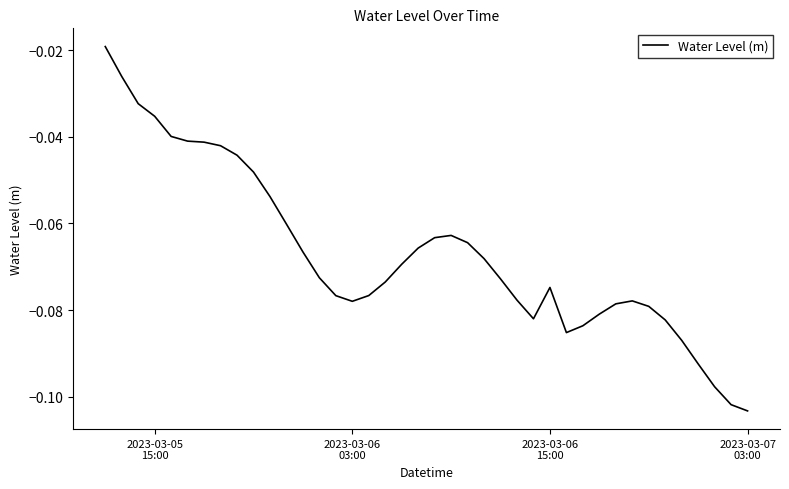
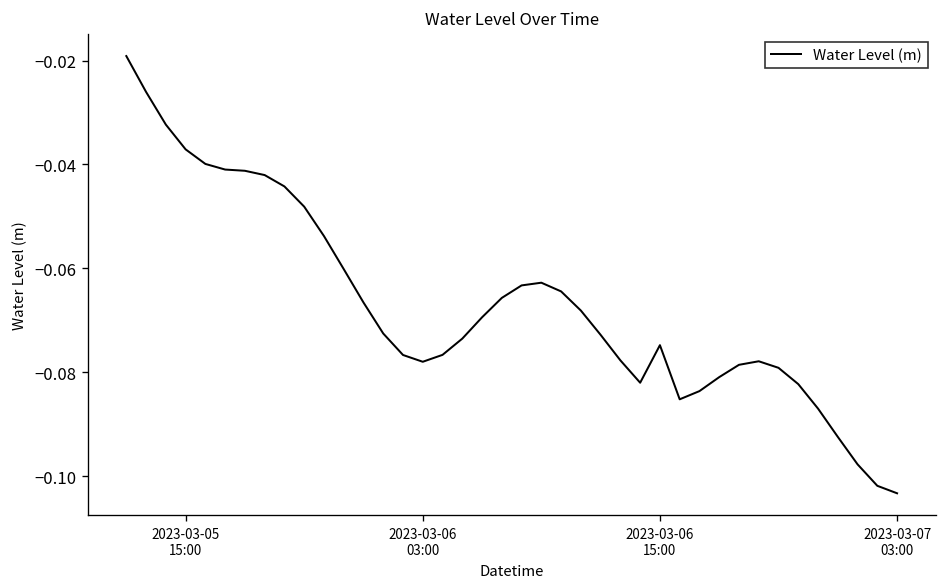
2023-03-05 15:00: -0.035 -> -0.037
